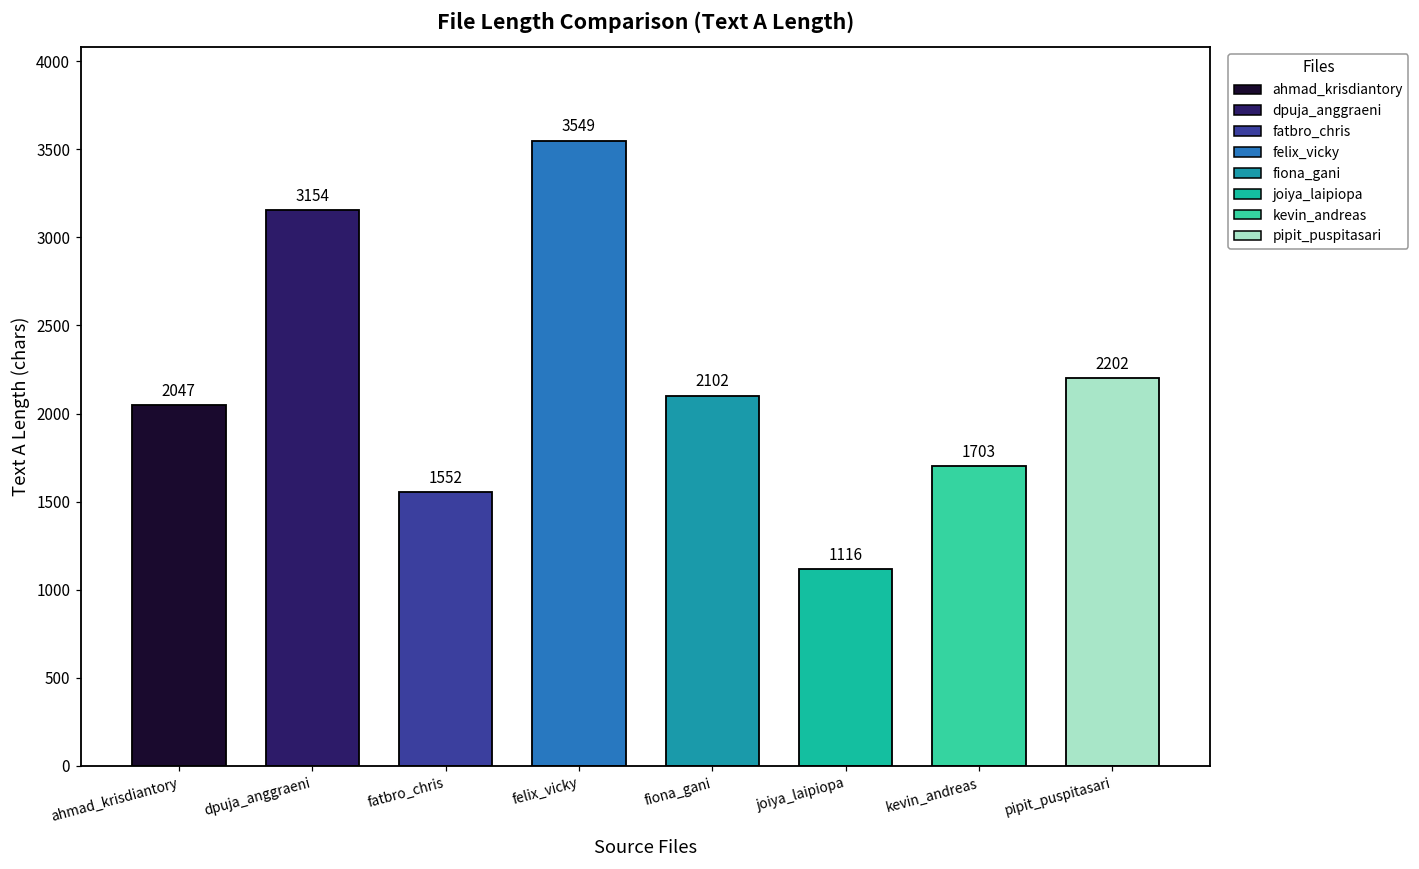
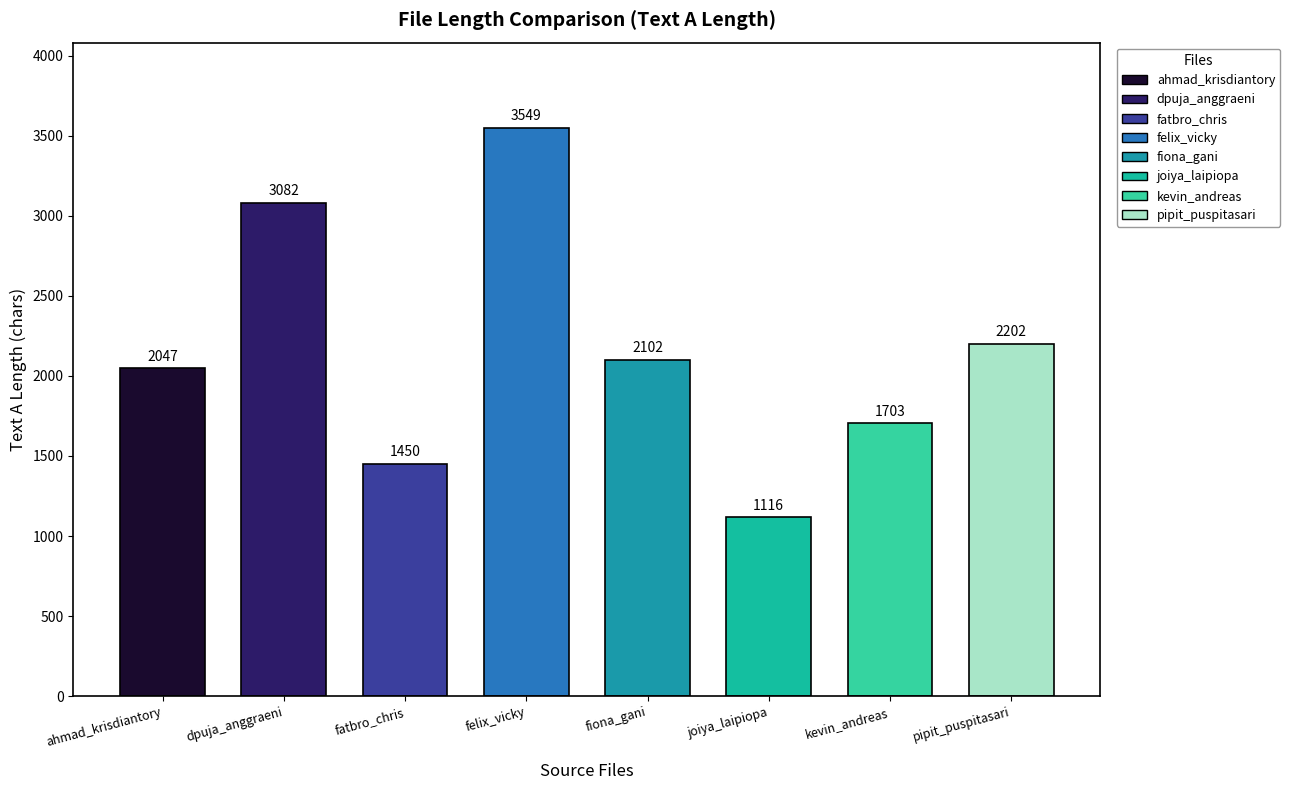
dpuja_anggraeni: 3154 -> 3082
fatbro_chris: 1552 -> 1450
